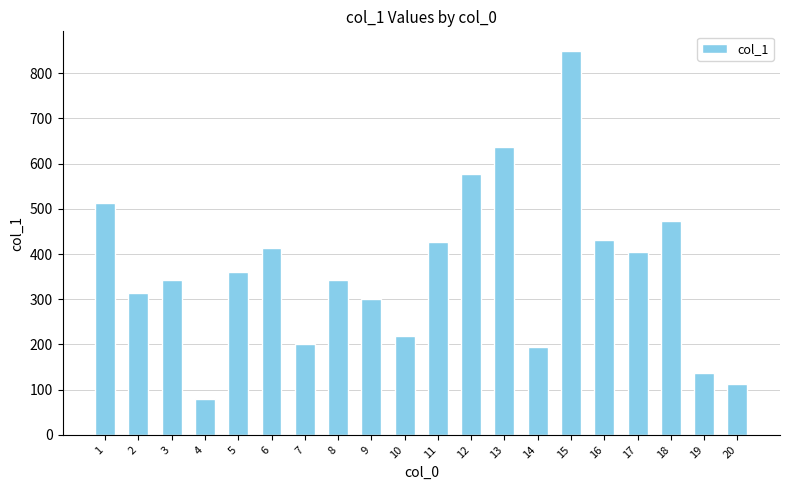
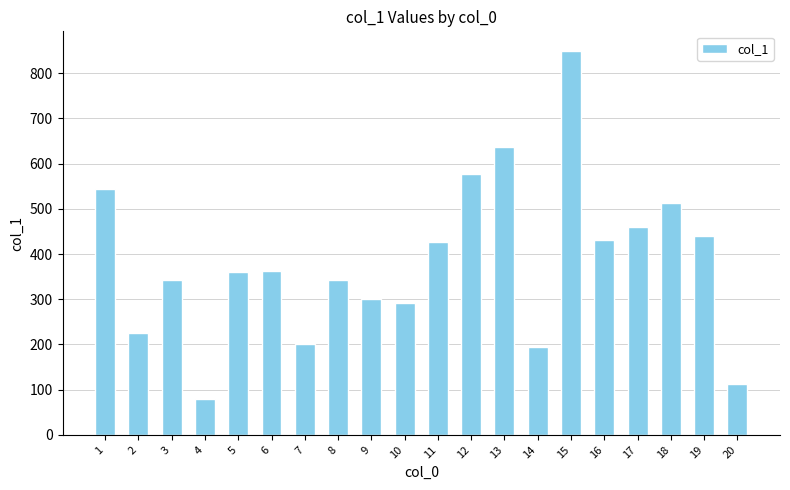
1: 510 -> 540
2: 310 -> 220
6: 410 -> 360
10: 220 -> 290
17: 410 -> 460
18: 470 -> 510
19: 140 -> 440
